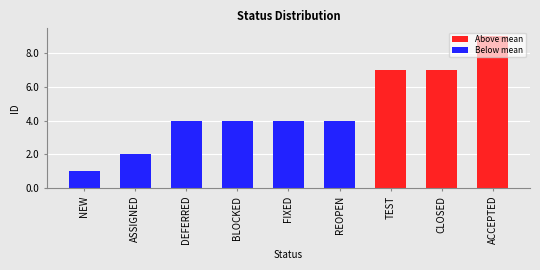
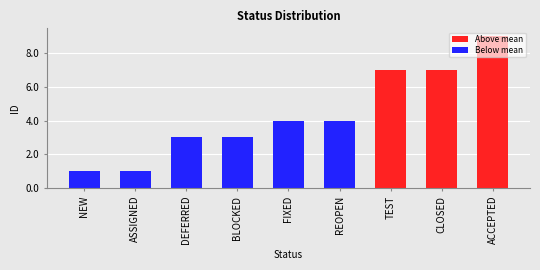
ASSIGNED: 2 -> 1
DEFERRED: 4 -> 3
BLOCKED: 4 -> 3
